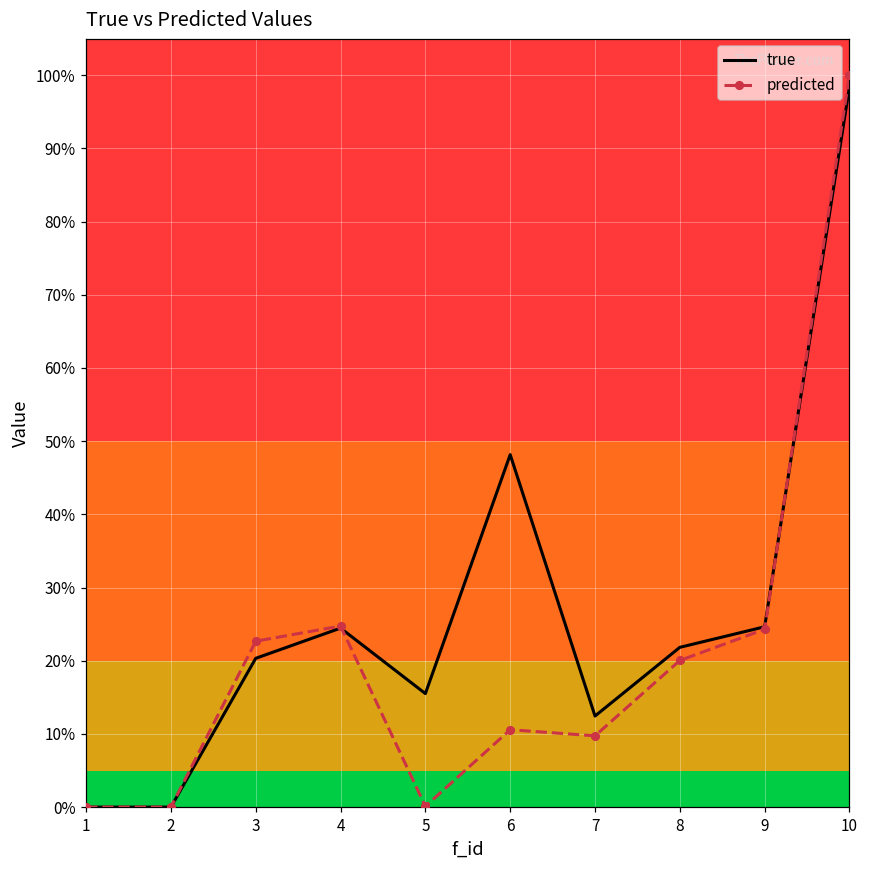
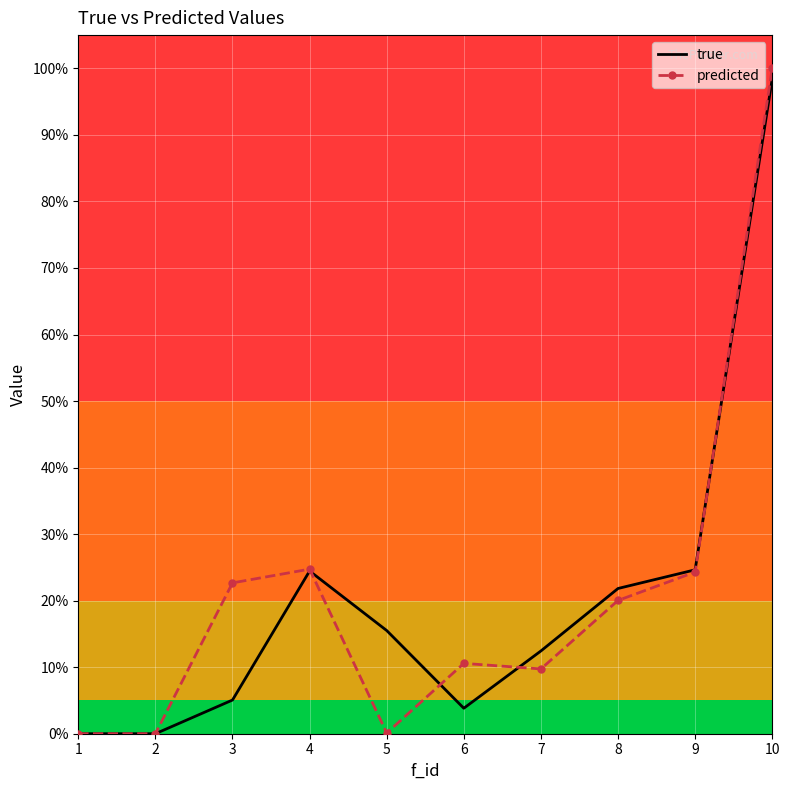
true, 3: 20% -> 5%
true, 6: 48% -> 4%
